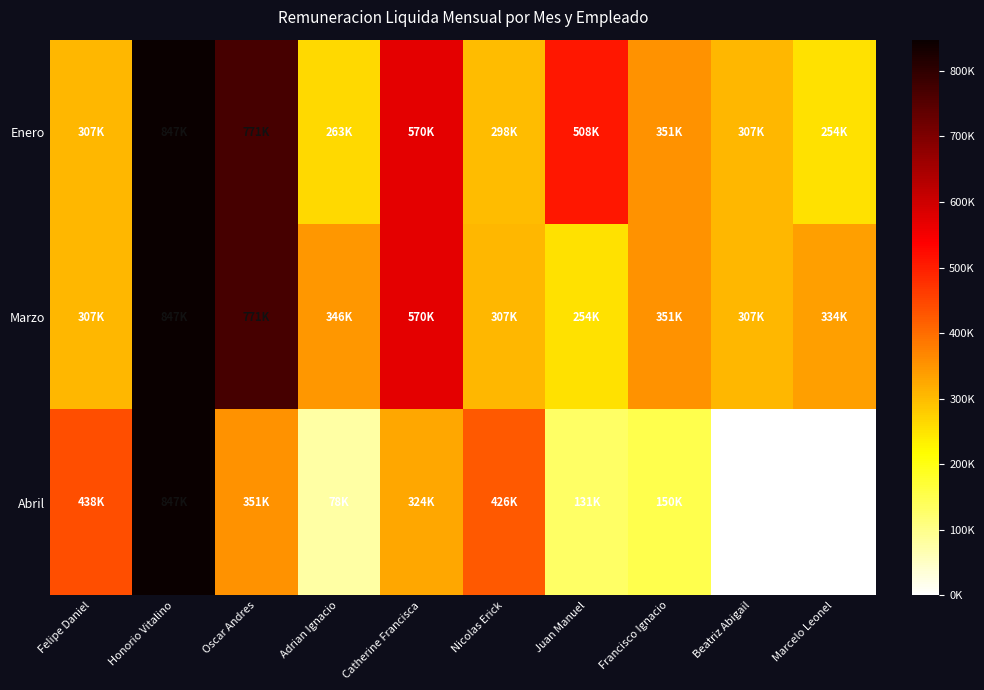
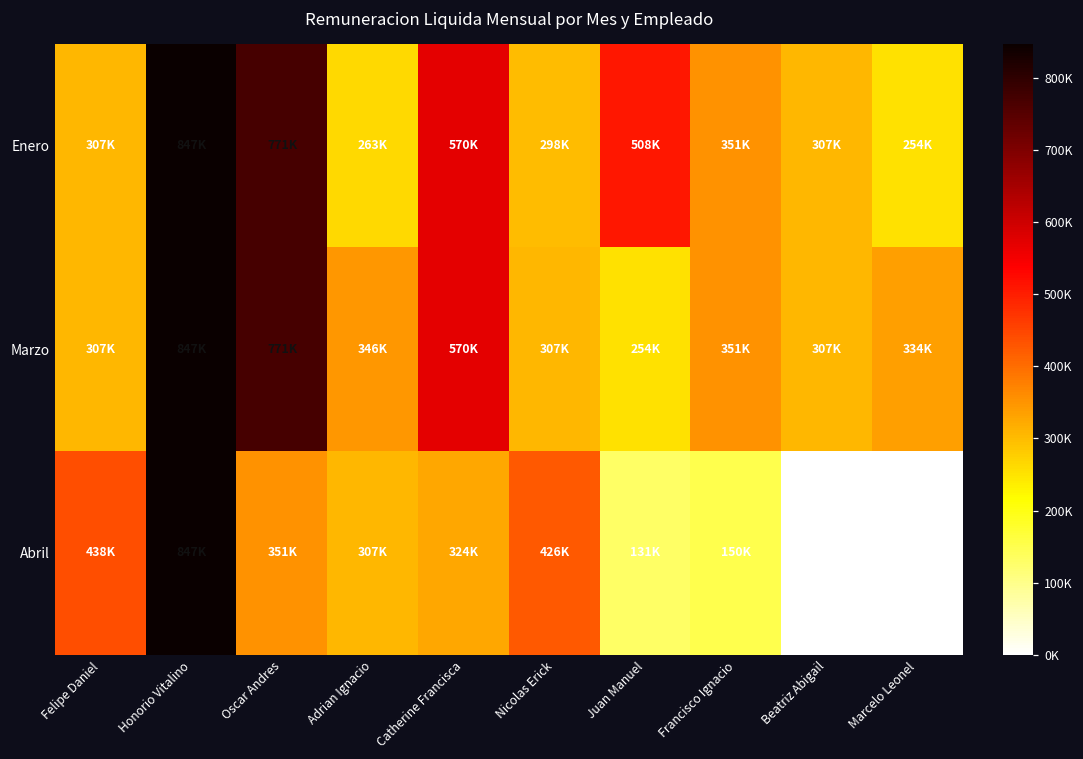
Abril, Adrian Ignacio: 78K -> 307K
